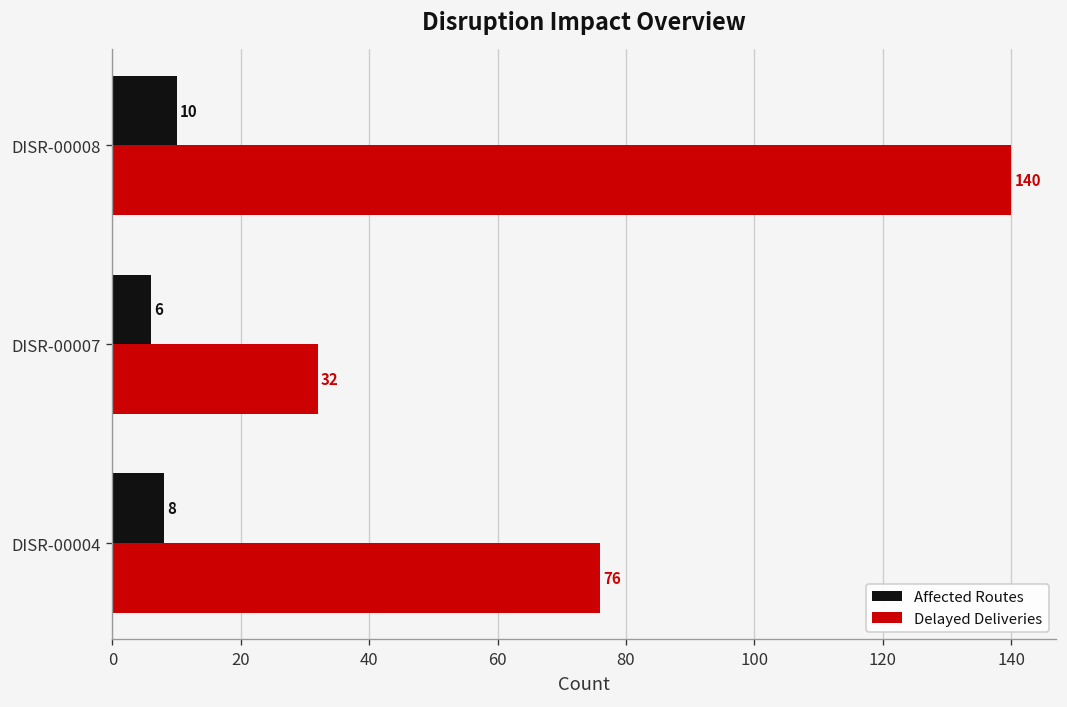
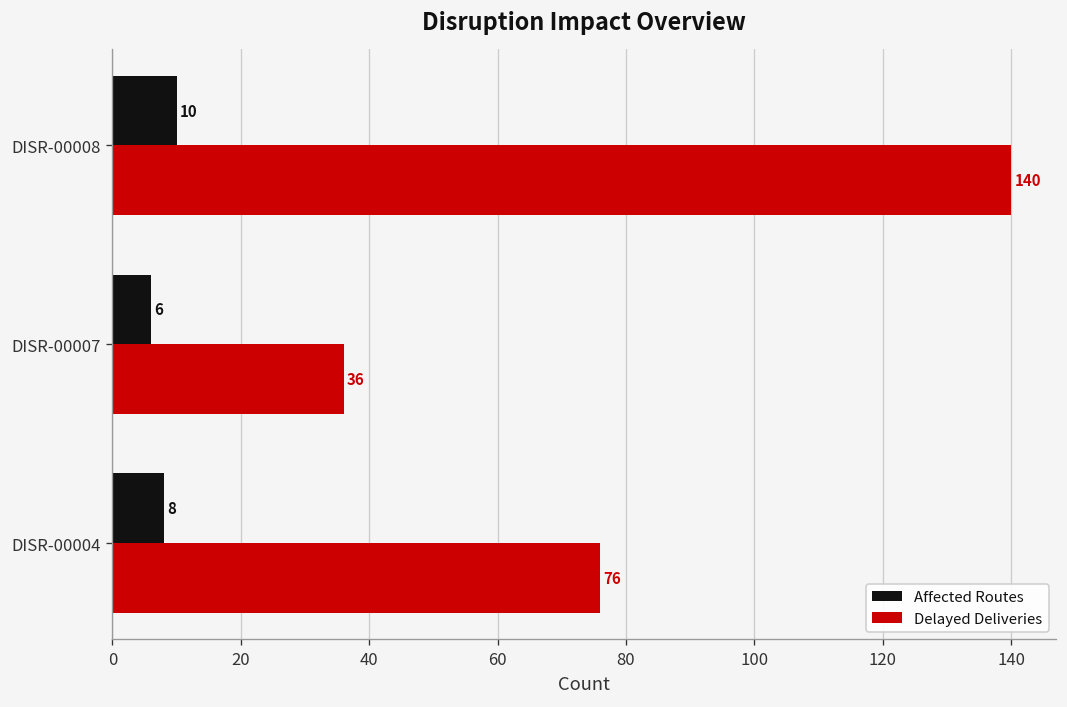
Delayed Deliveries, DISR-00007: 32 -> 36
